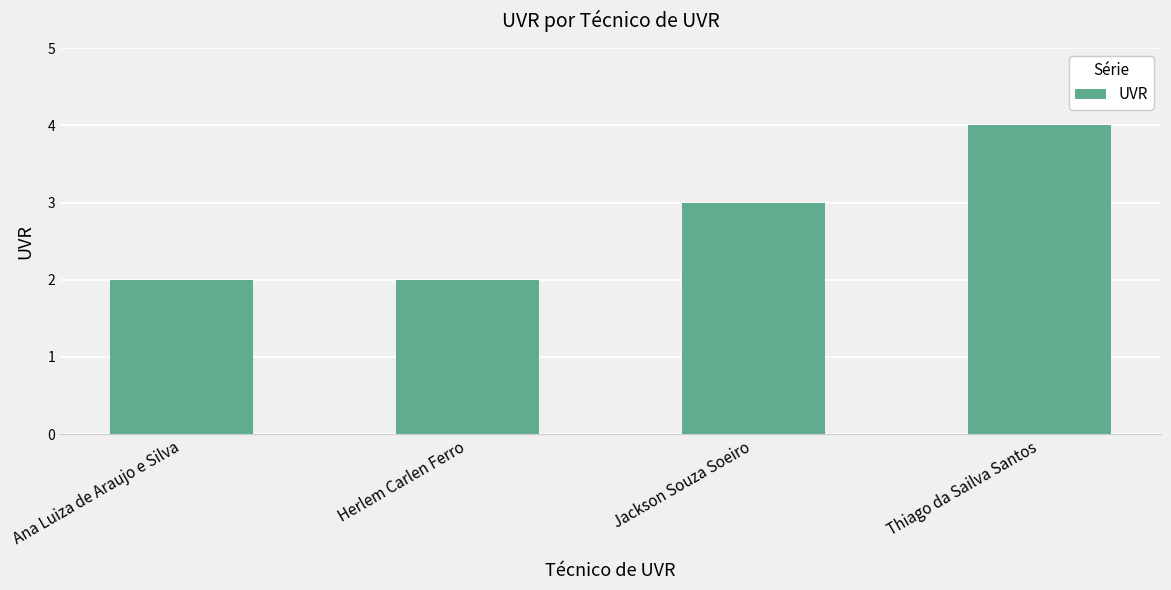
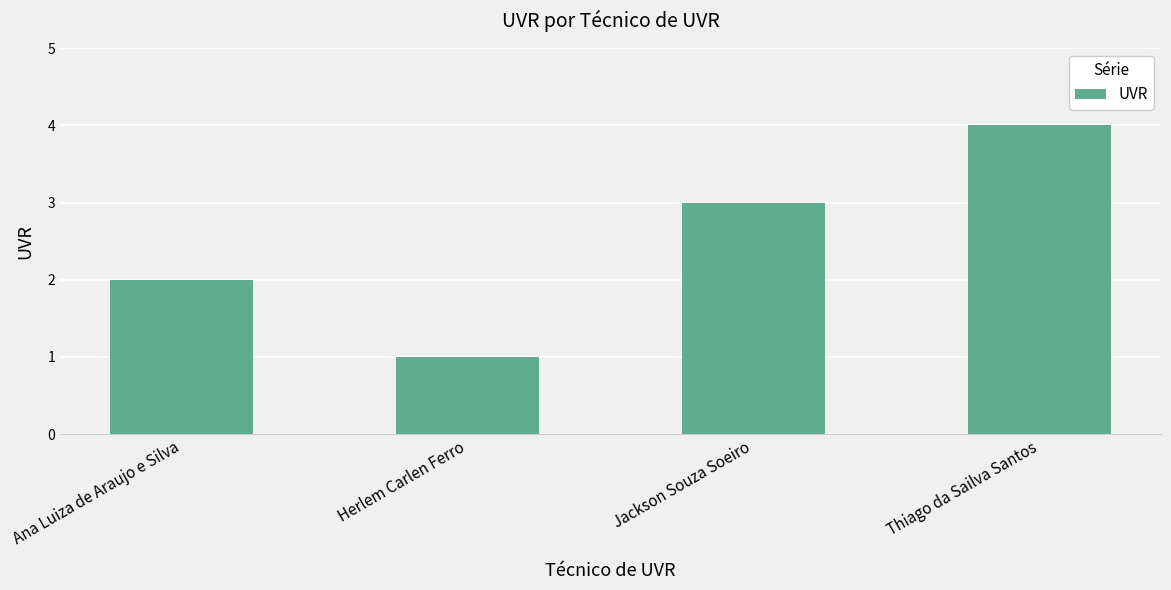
Herlem Carlen Ferro: 2 -> 1
